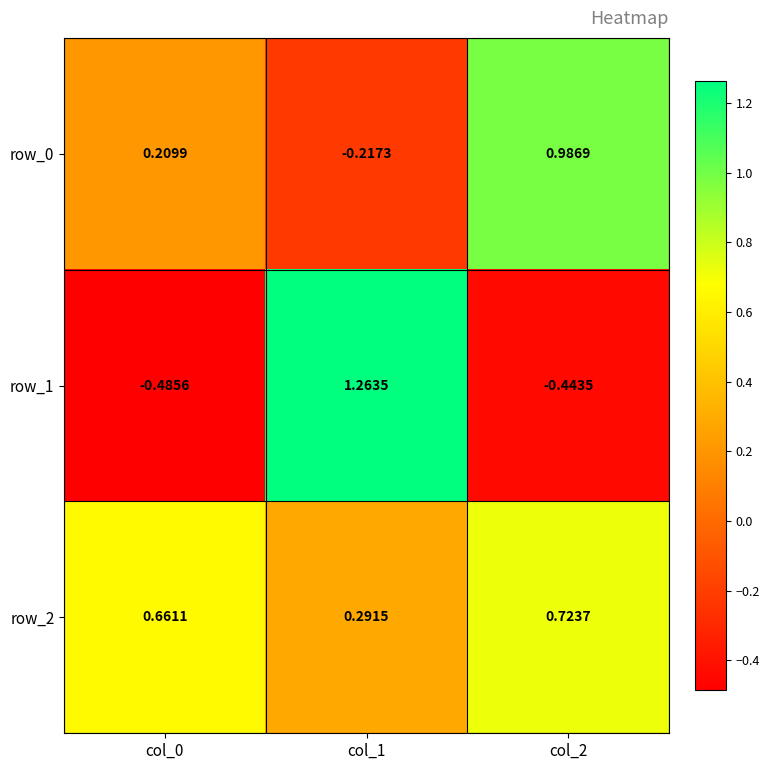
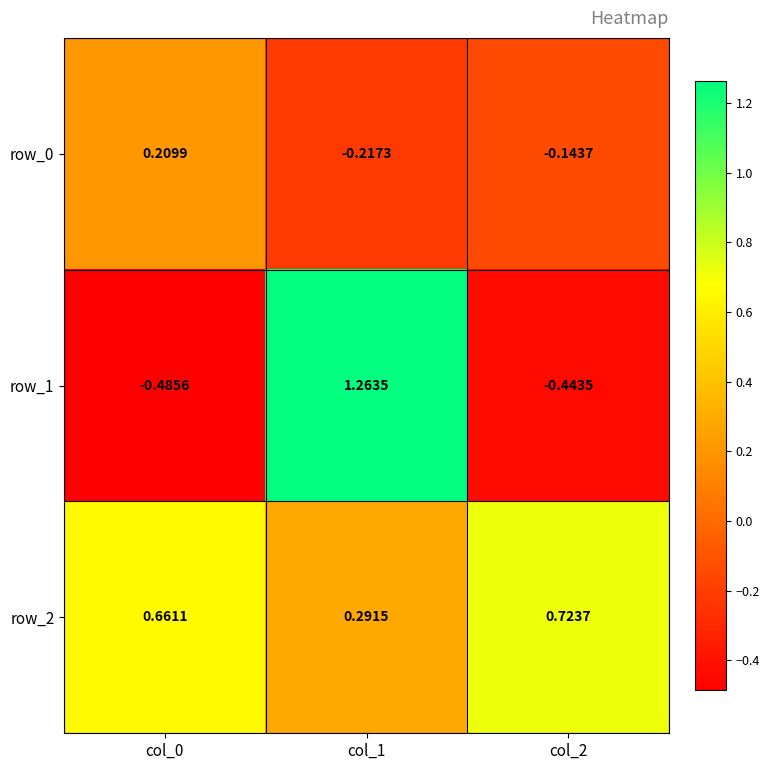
row_0, col_2: 0.9869 -> -0.1437
